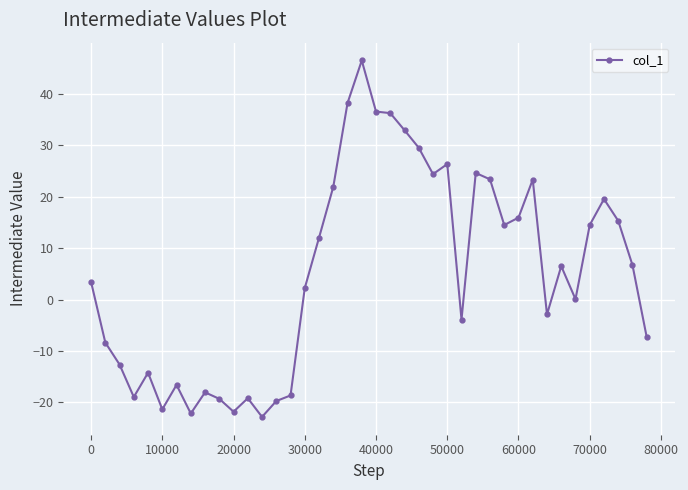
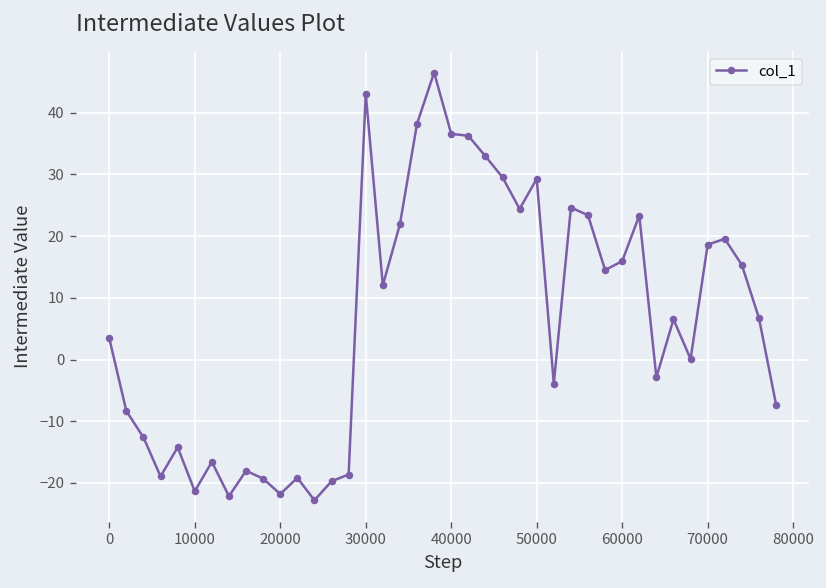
30000: 2 -> 43
50000: 26 -> 29
70000: 15 -> 19
